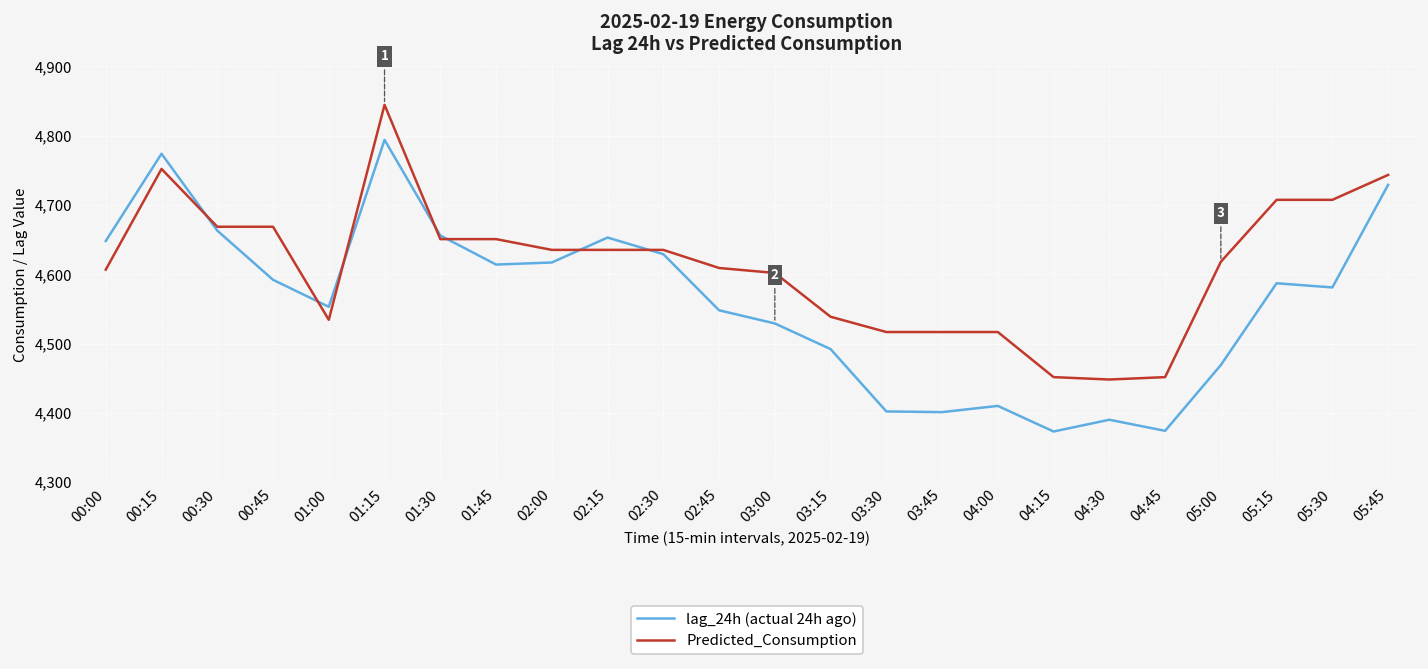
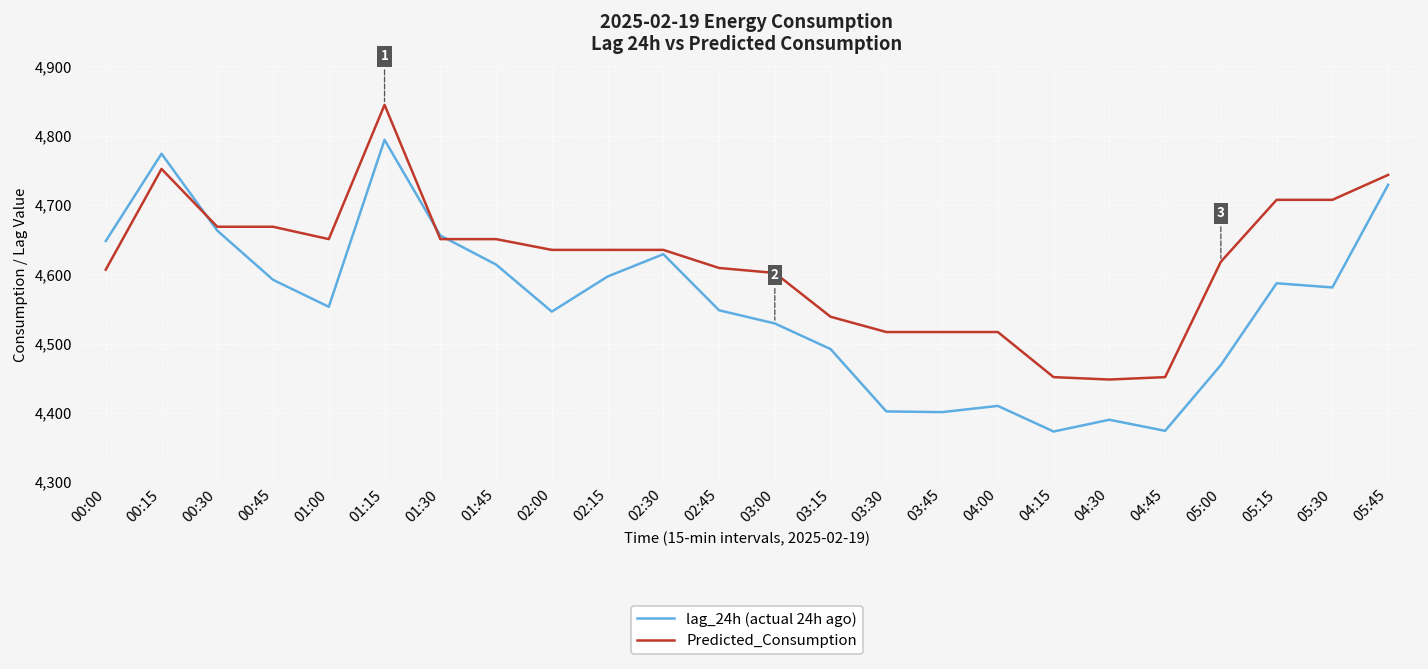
Predicted_Consumption, 01:00: 4,530 -> 4,650
lag_24h (actual 24h ago), 02:00: 4,620 -> 4,550
lag_24h (actual 24h ago), 02:15: 4,650 -> 4,600
